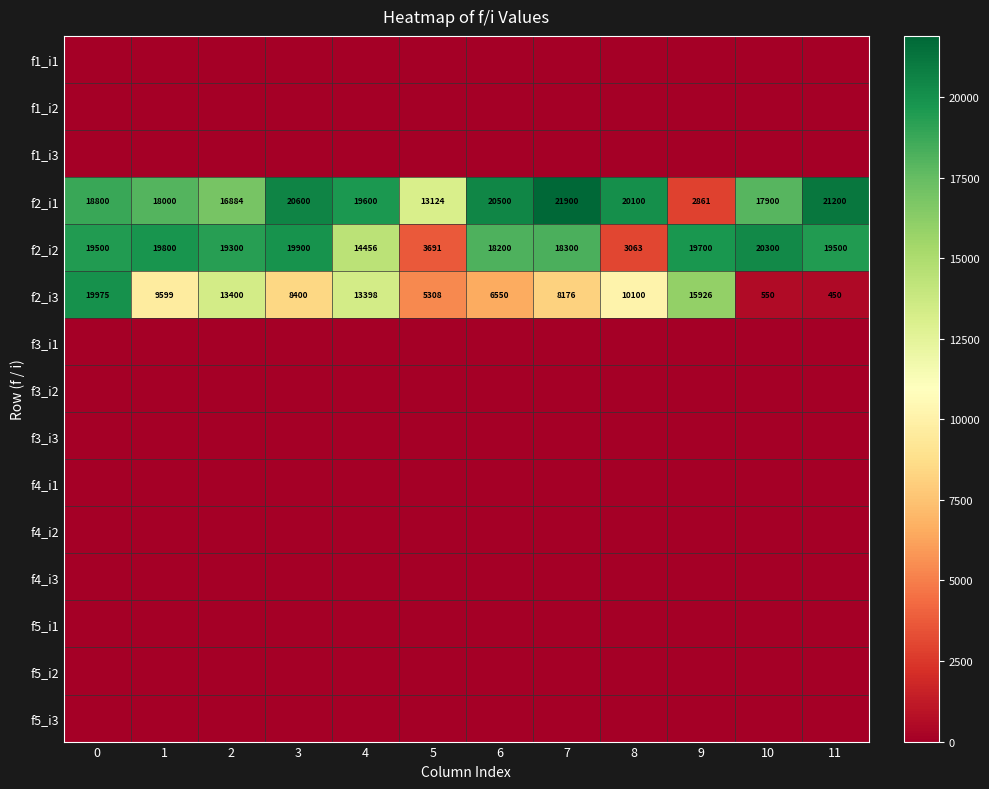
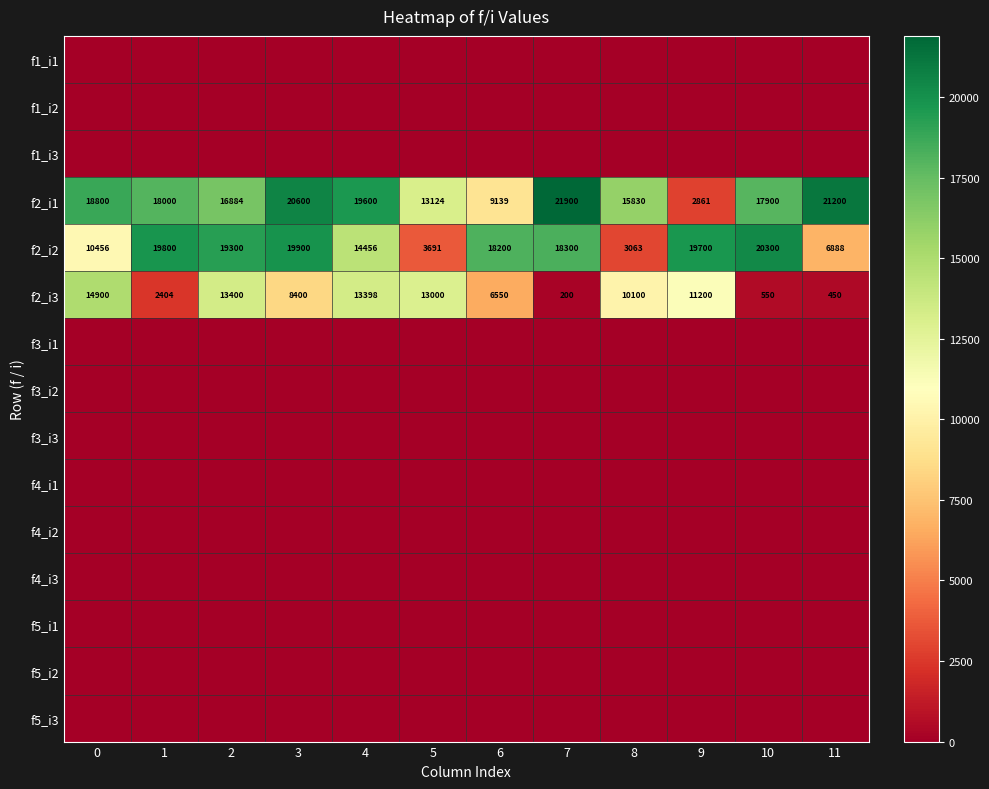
f2_i1, 6: 20500 -> 9139
f2_i1, 8: 20100 -> 15830
f2_i2, 0: 19500 -> 10456
f2_i2, 11: 19500 -> 6888
f2_i3, 0: 19975 -> 14900
f2_i3, 1: 9599 -> 2404
f2_i3, 5: 5308 -> 13000
f2_i3, 7: 8176 -> 200
f2_i3, 9: 15926 -> 11200
